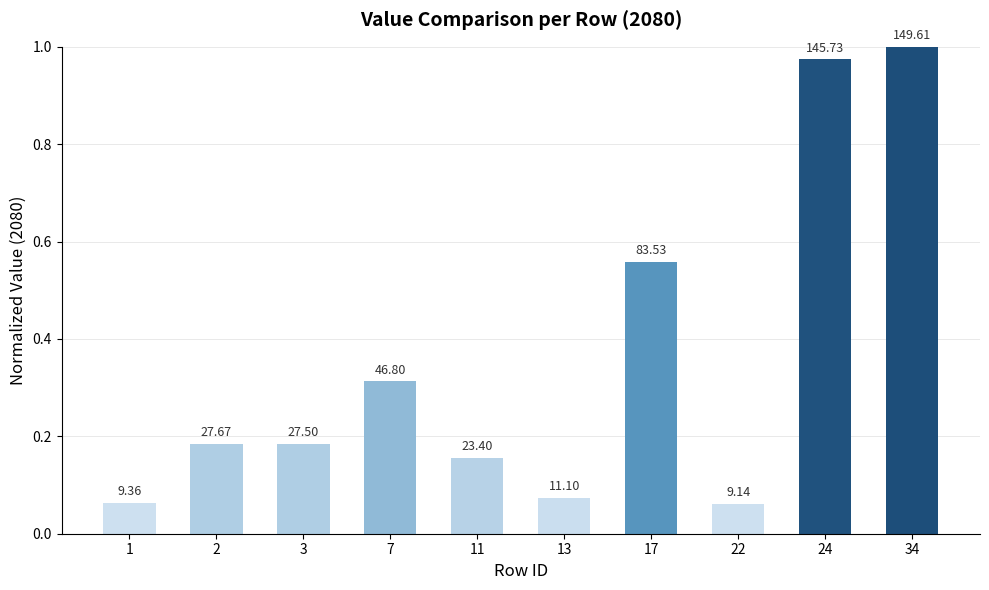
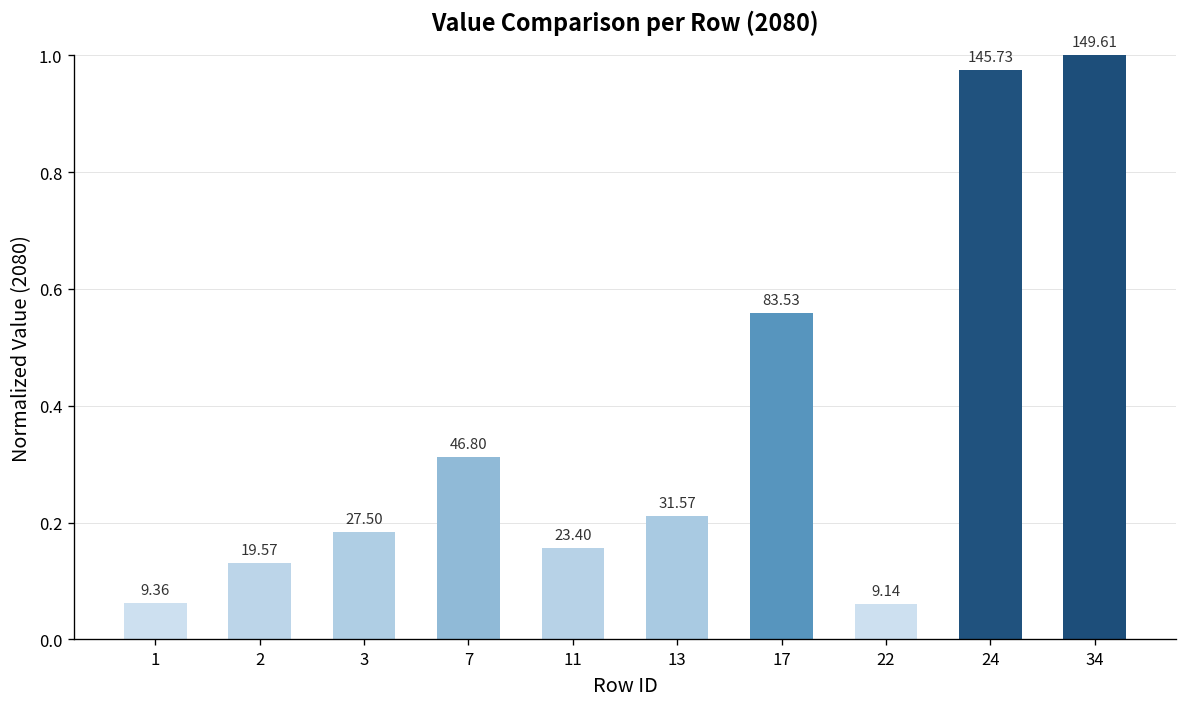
2: 27.67 -> 19.57
13: 11.10 -> 31.57
